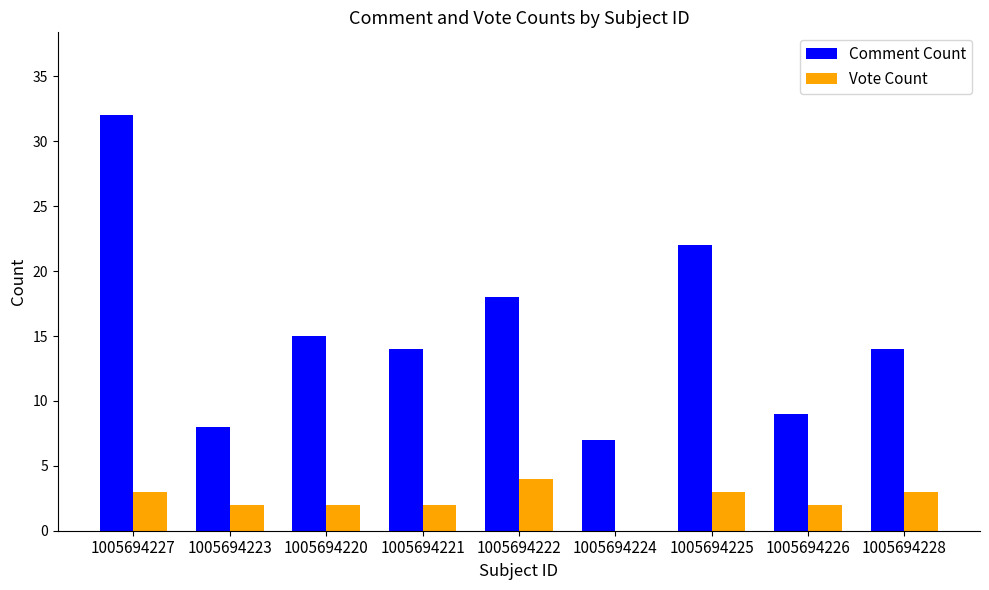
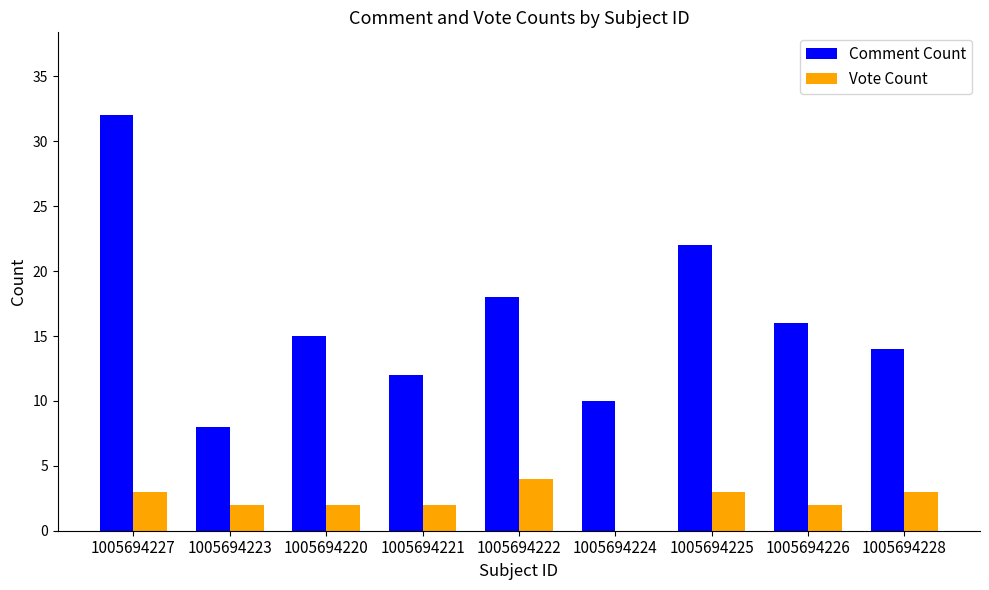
Comment Count, 1005694221: 14 -> 12
Comment Count, 1005694224: 7 -> 10
Comment Count, 1005694226: 9 -> 16
